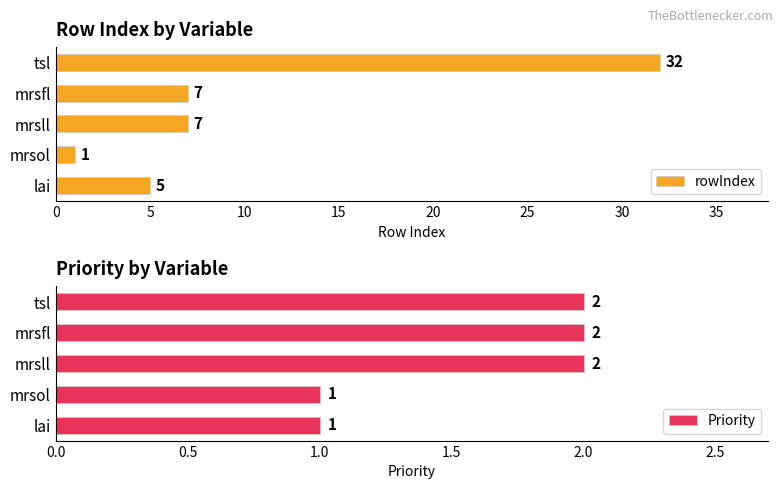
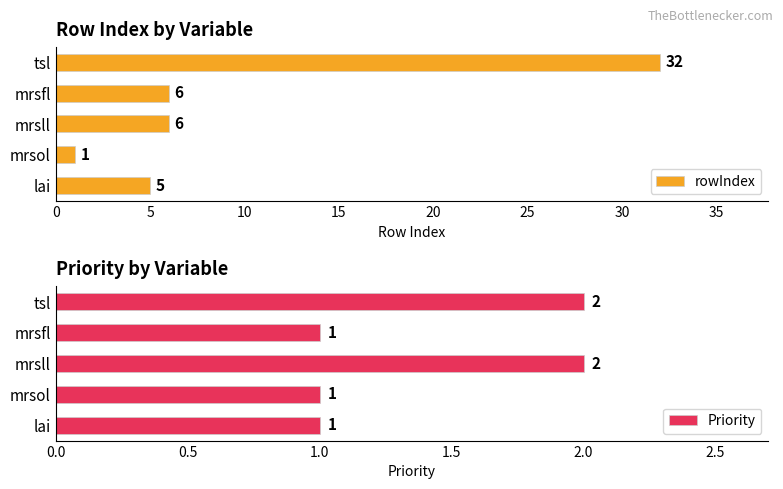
Row Index by Variable, mrsfl: 7 -> 6
Row Index by Variable, mrsll: 7 -> 6
Priority by Variable, mrsfl: 2 -> 1
